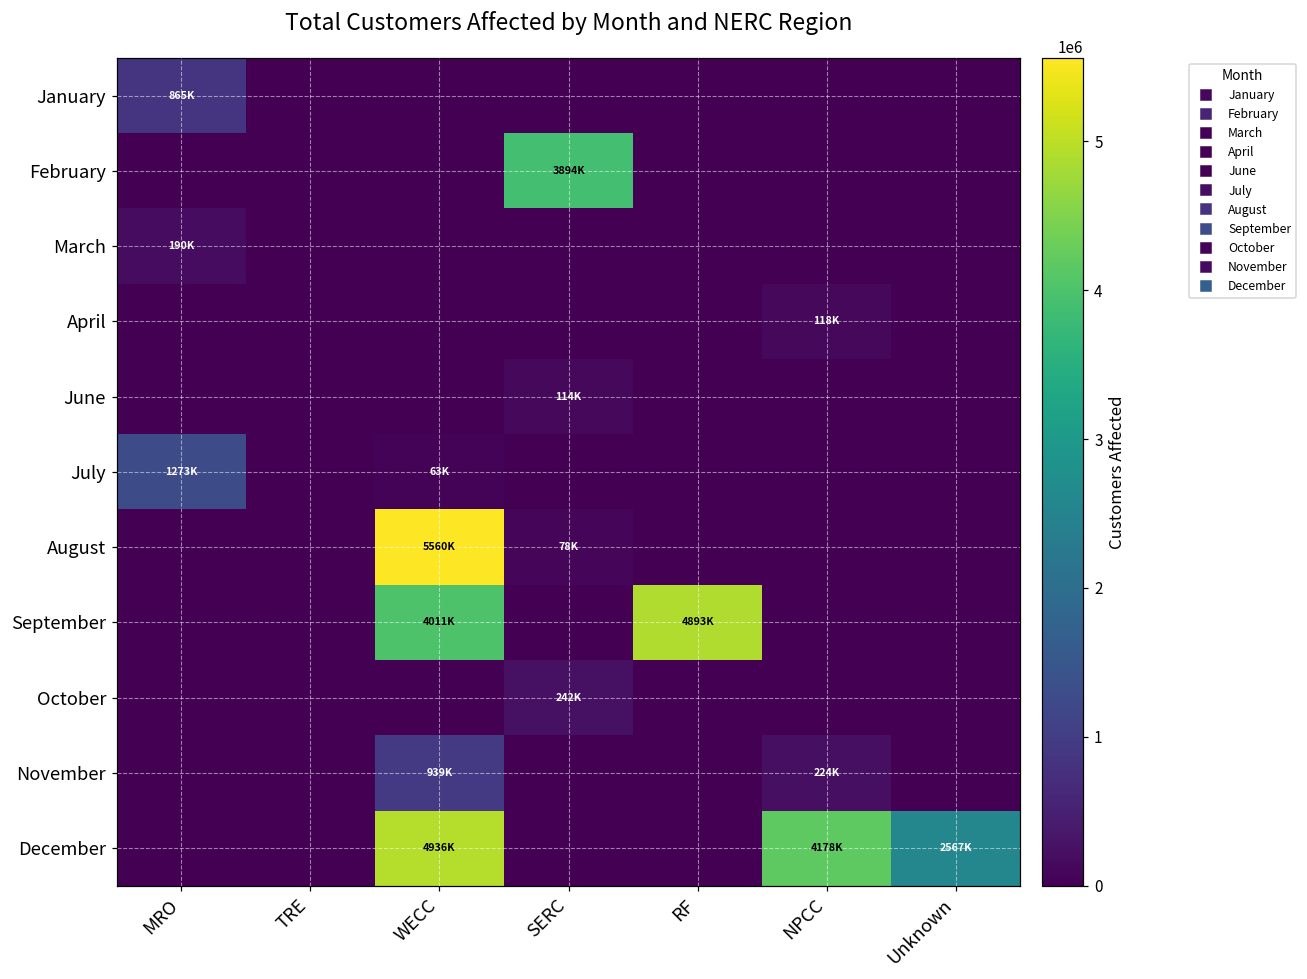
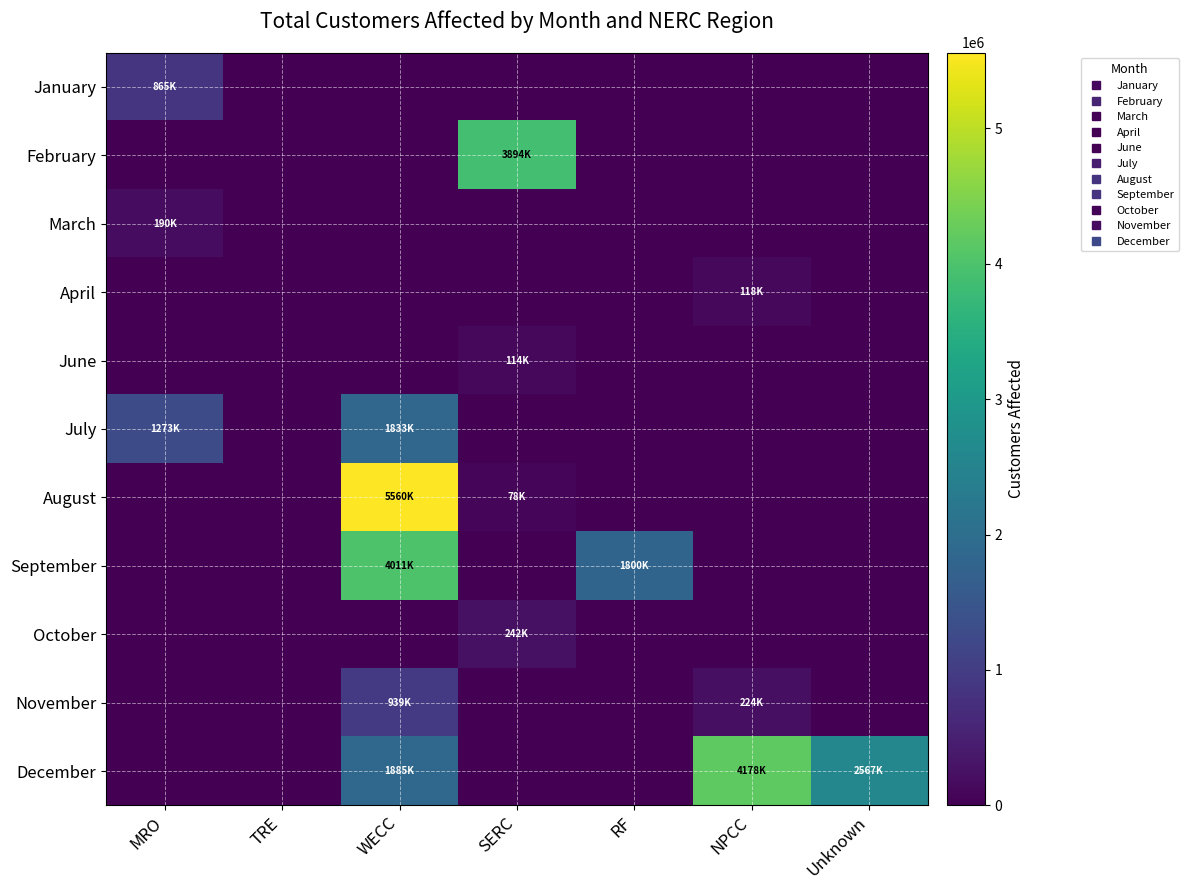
July, WECC: 63K -> 1833K
September, RF: 4893K -> 1800K
December, WECC: 4936K -> 1885K
